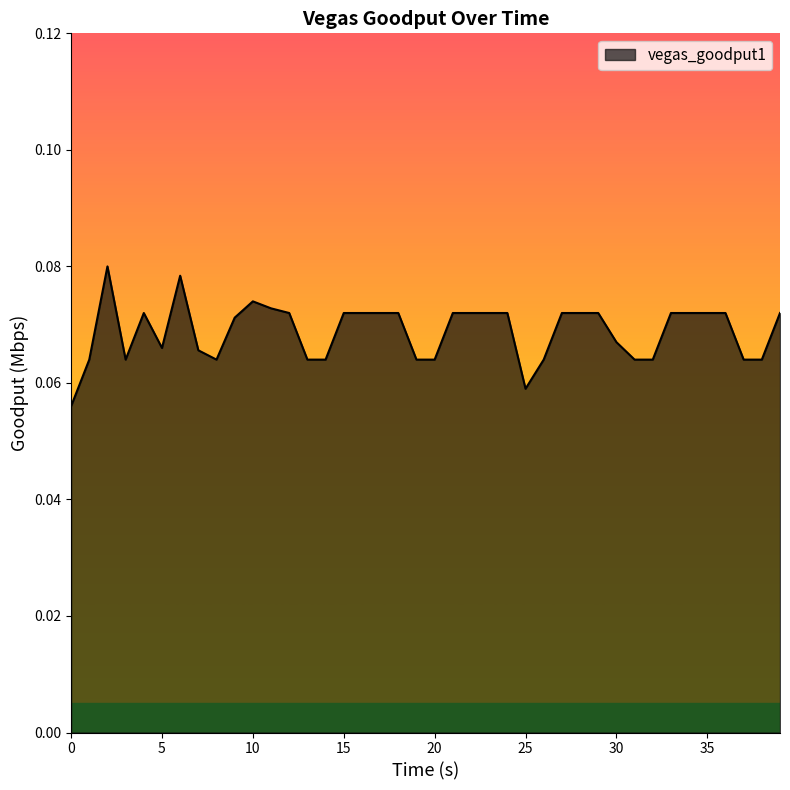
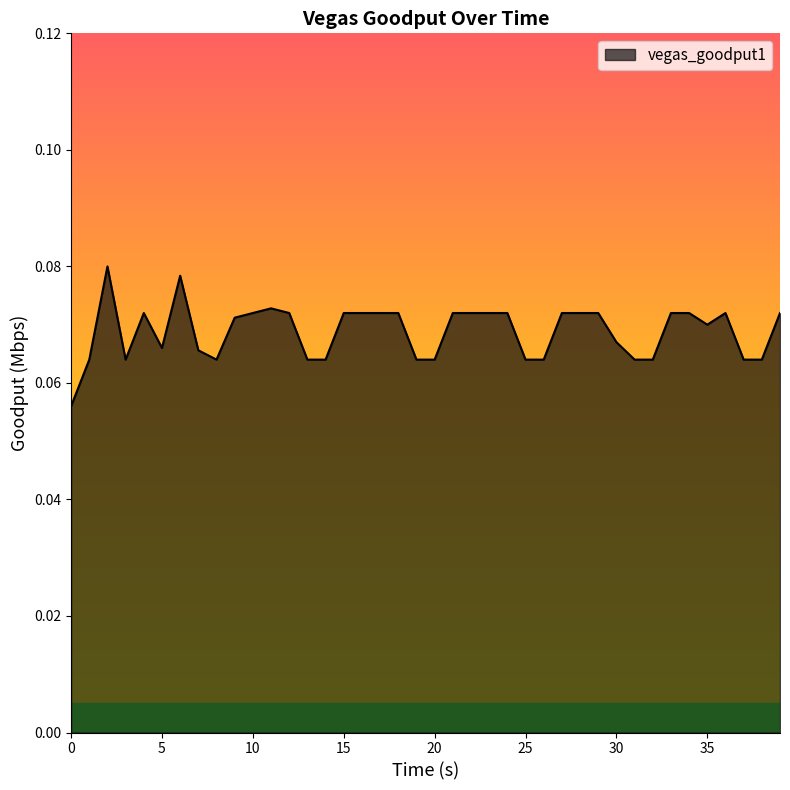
10: 0.074 -> 0.072
25: 0.059 -> 0.064
35: 0.072 -> 0.070
